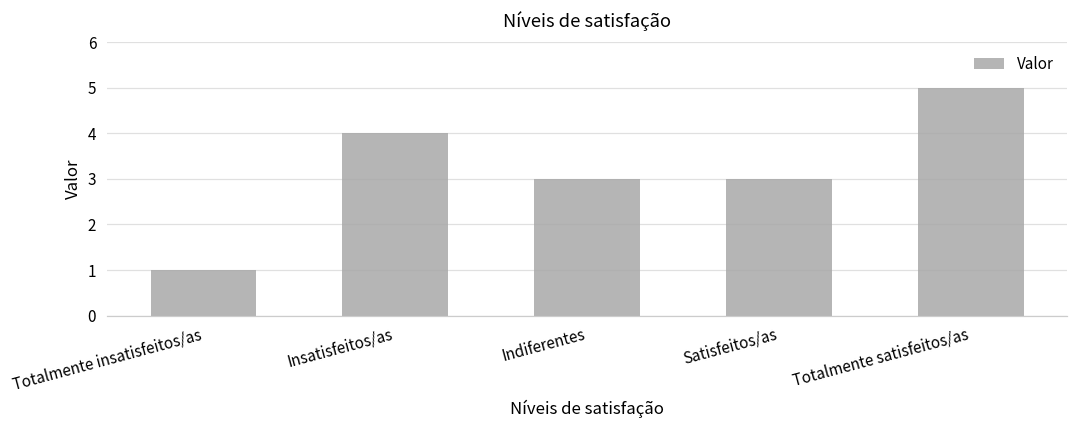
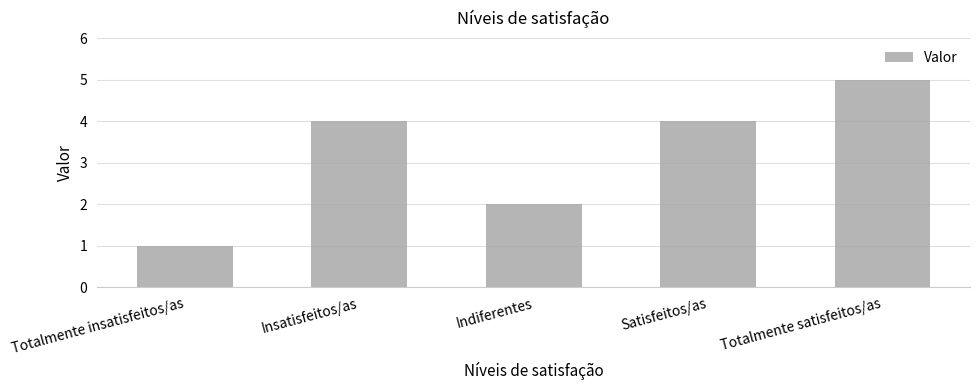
Indiferentes: 3 -> 2
Satisfeitos/as: 3 -> 4
